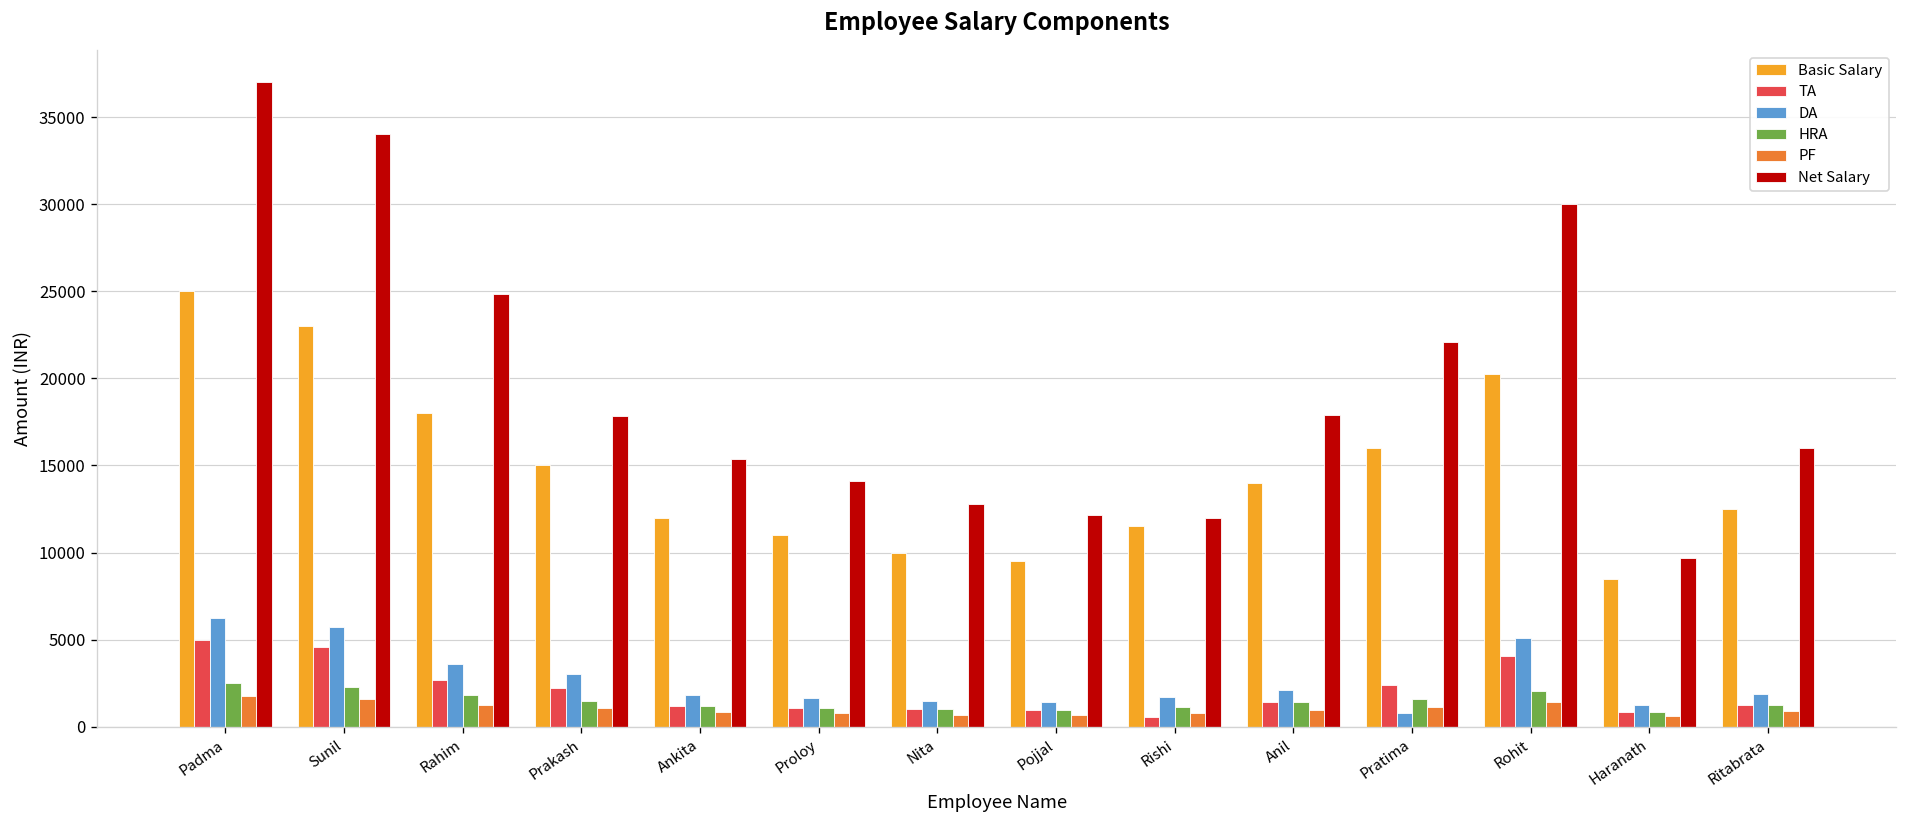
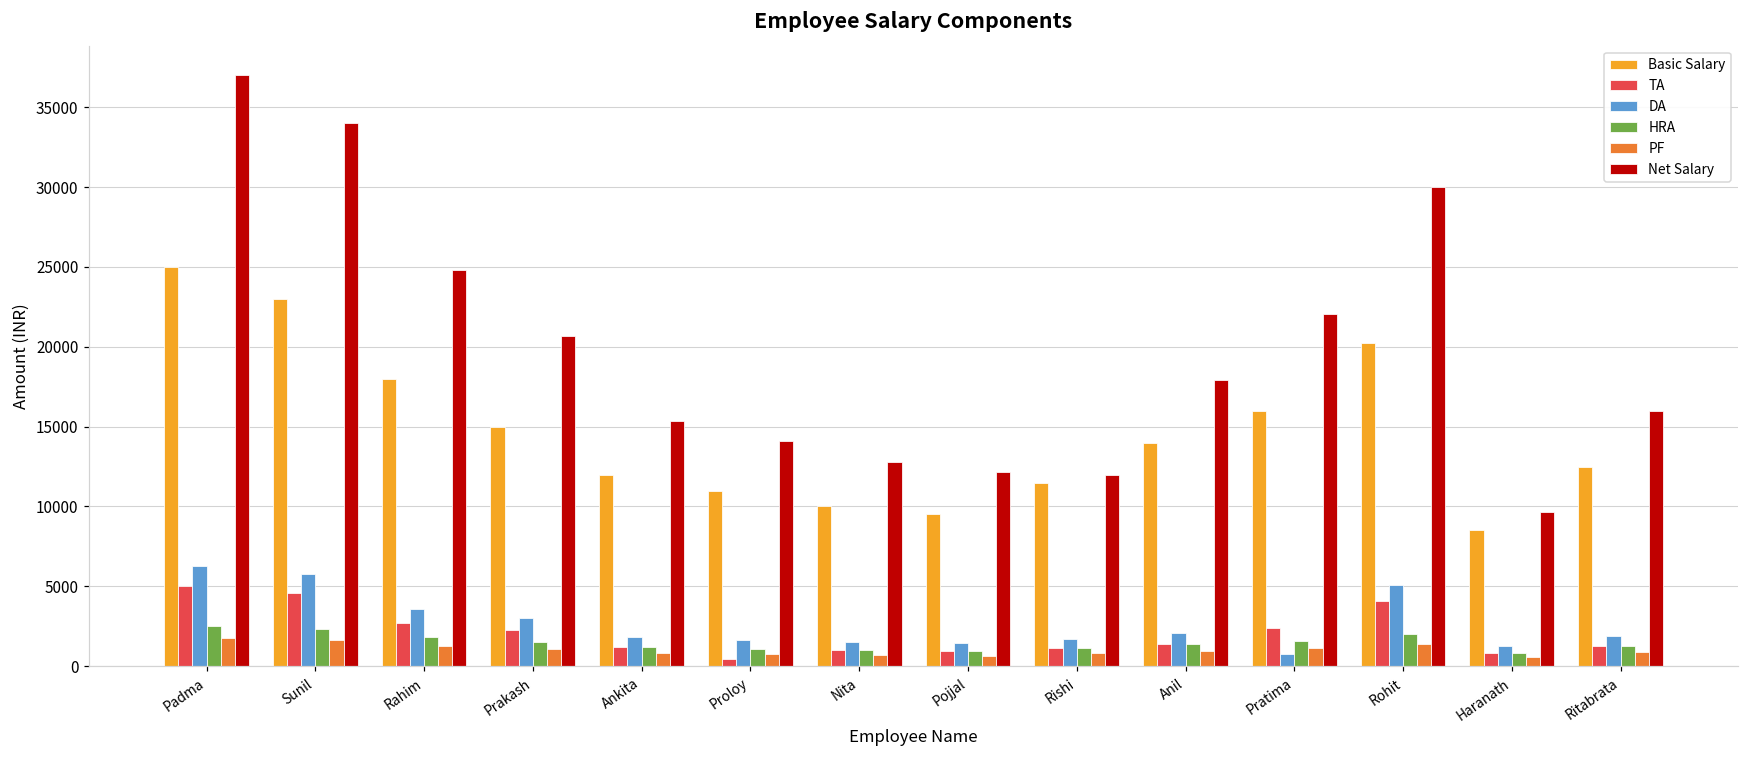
Net Salary, Prakash: 17800 -> 20700
TA, Proloy: 1100 -> 400
TA, Rishi: 500 -> 1200
